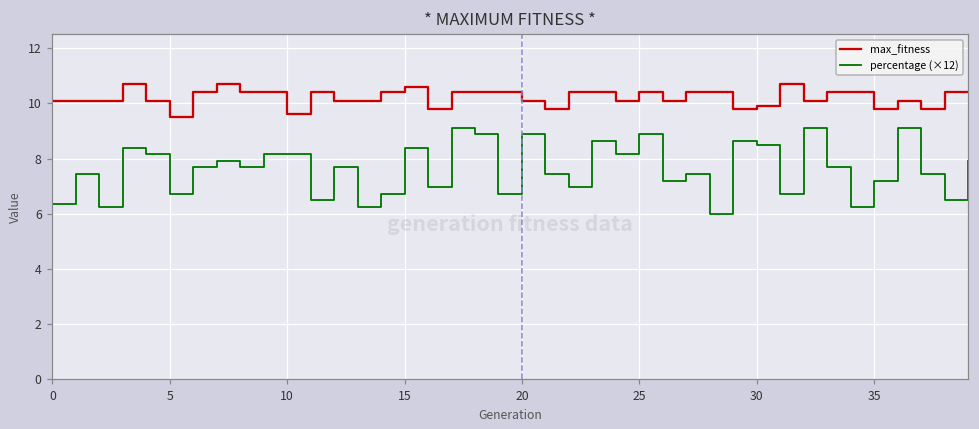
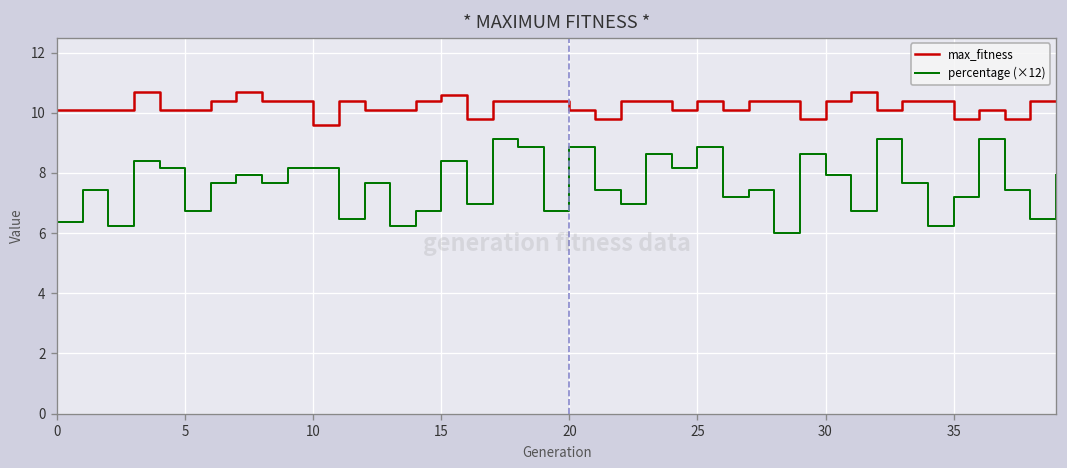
max_fitness, 5: 9.5 -> 10.1
max_fitness, 30: 9.9 -> 10.4
percentage (×12), 30: 8.5 -> 7.9
